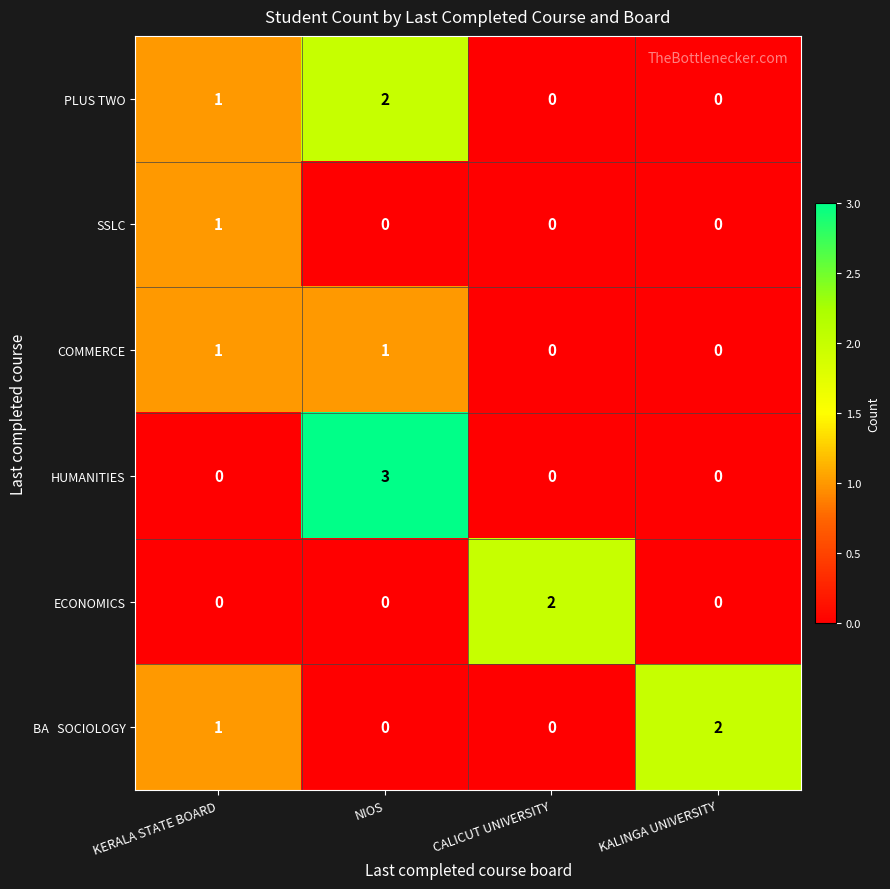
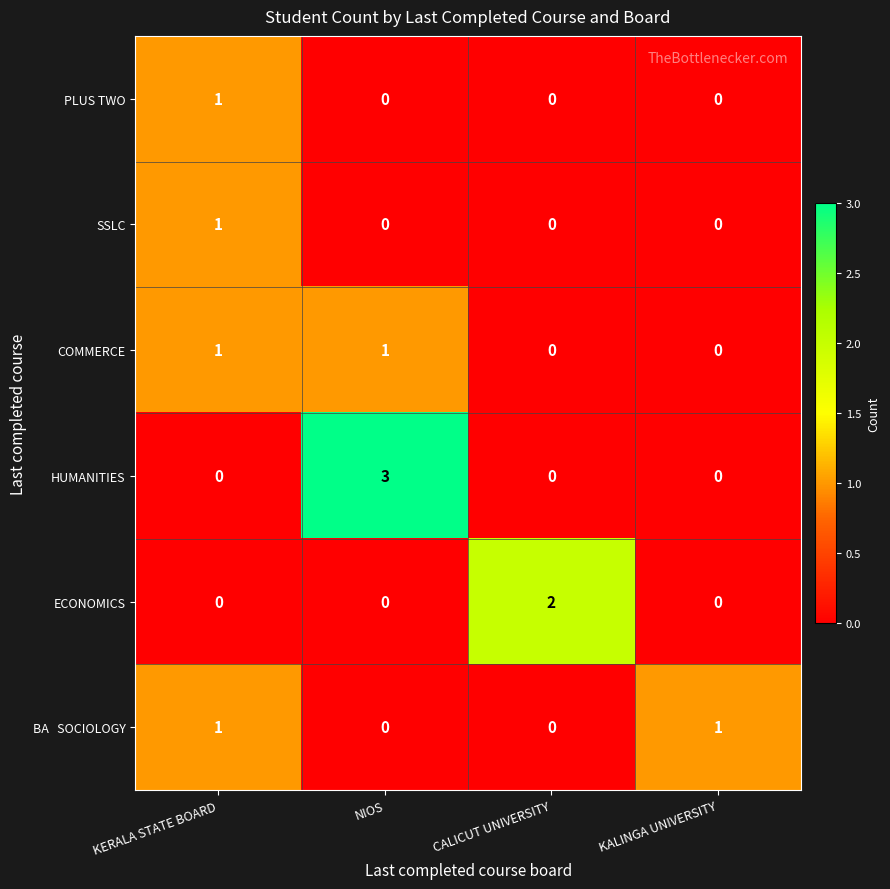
PLUS TWO, NIOS: 2 -> 0
BA SOCIOLOGY, KALINGA UNIVERSITY: 2 -> 1
